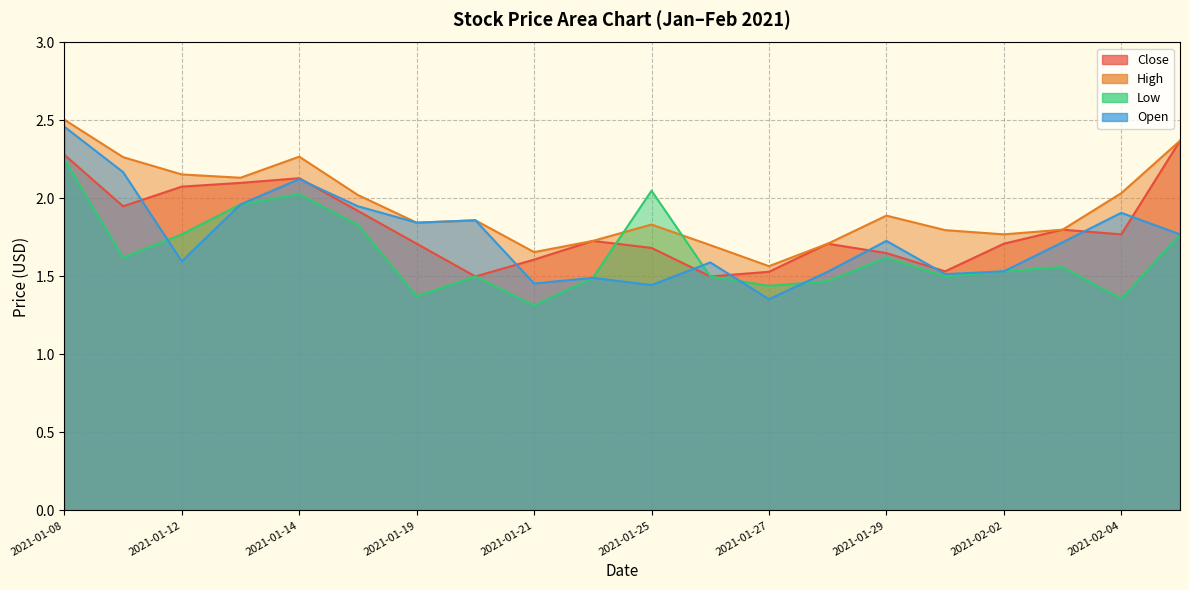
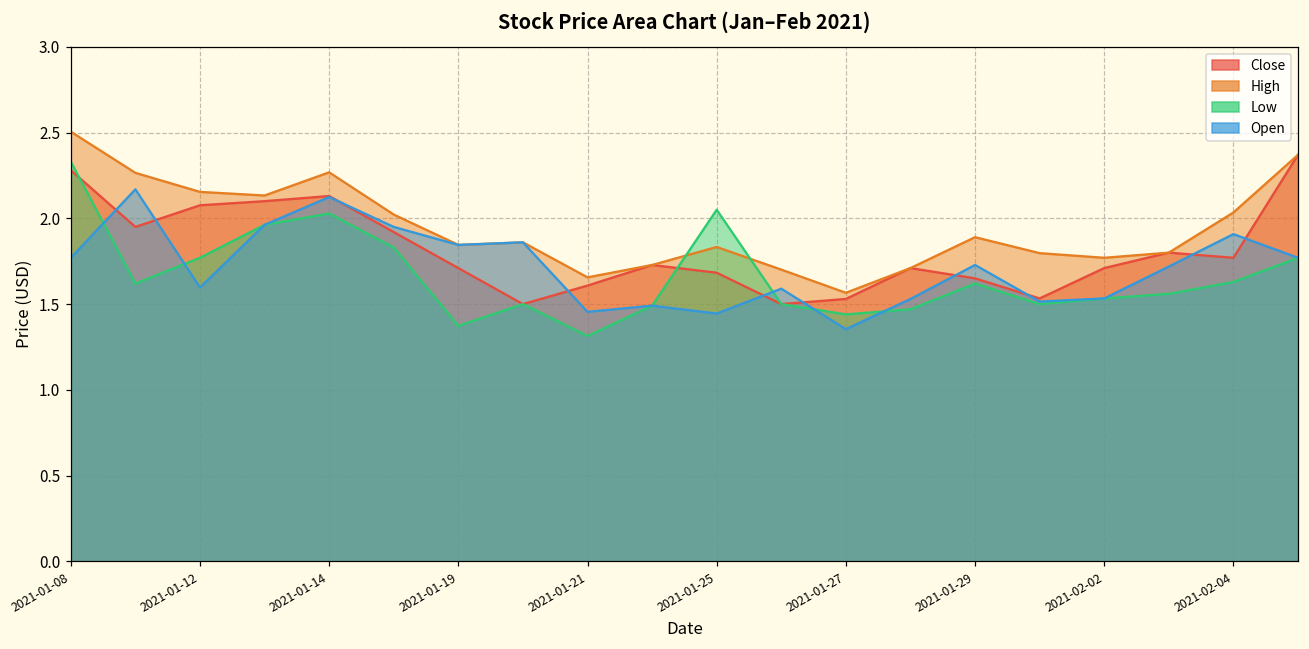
Low, 2021-01-08: 2.25 -> 2.33
Open, 2021-01-08: 2.46 -> 1.77
Low, 2021-02-04: 1.36 -> 1.63
